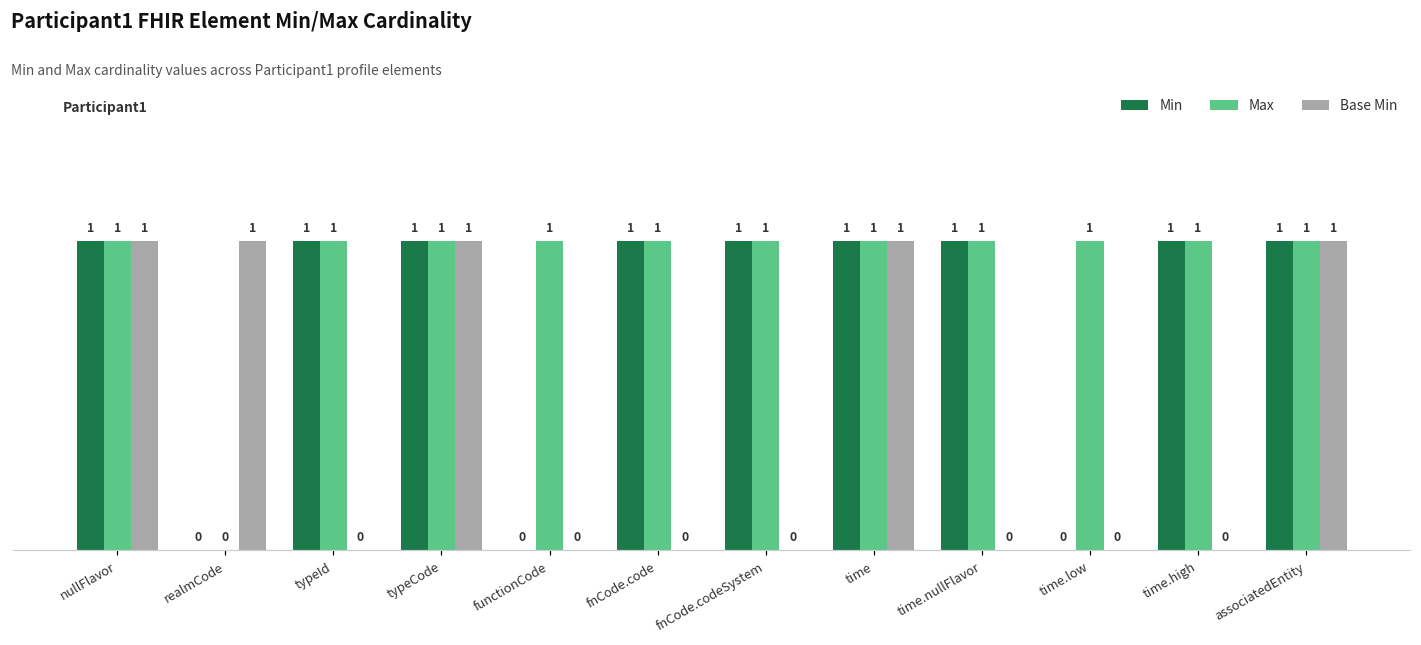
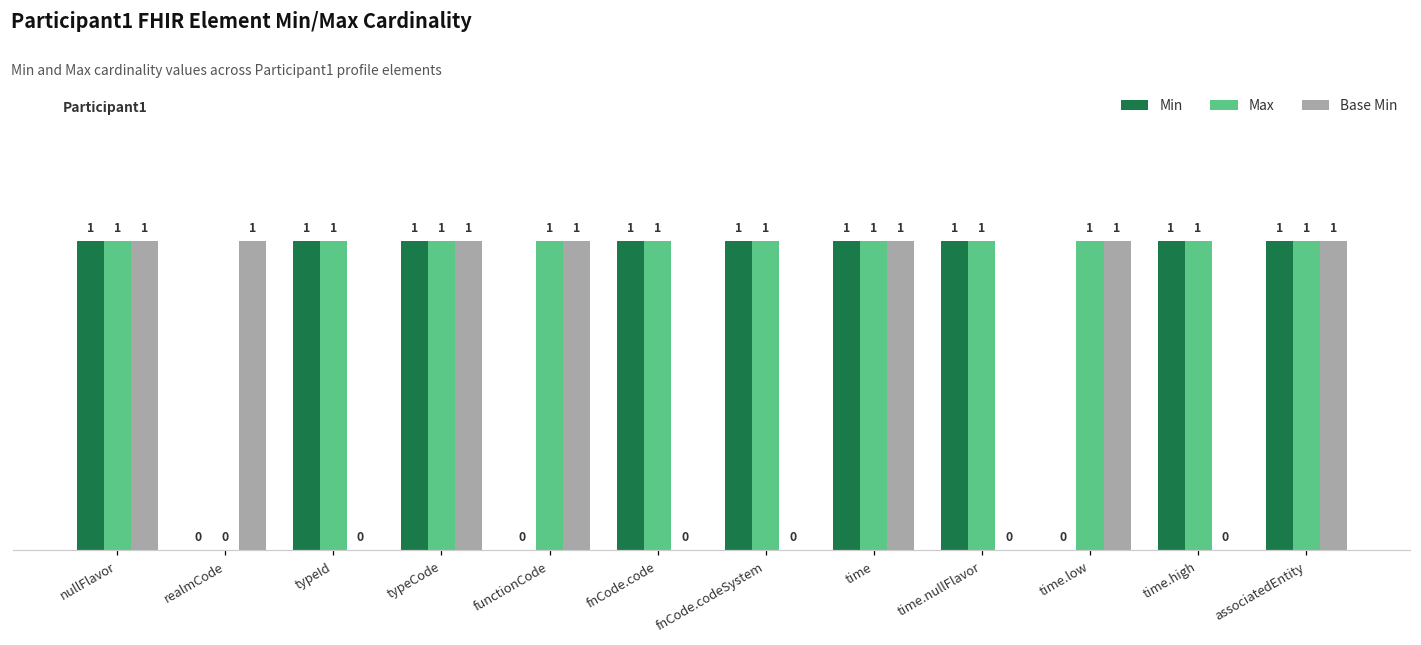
Base Min, functionCode: 0 -> 1
Base Min, time.low: 0 -> 1
